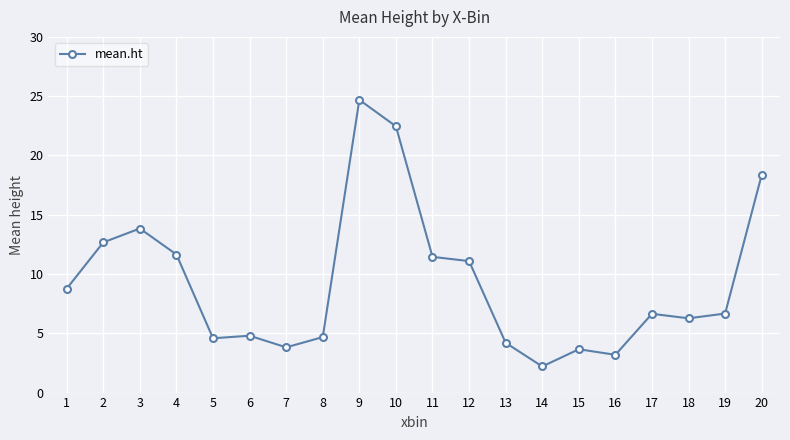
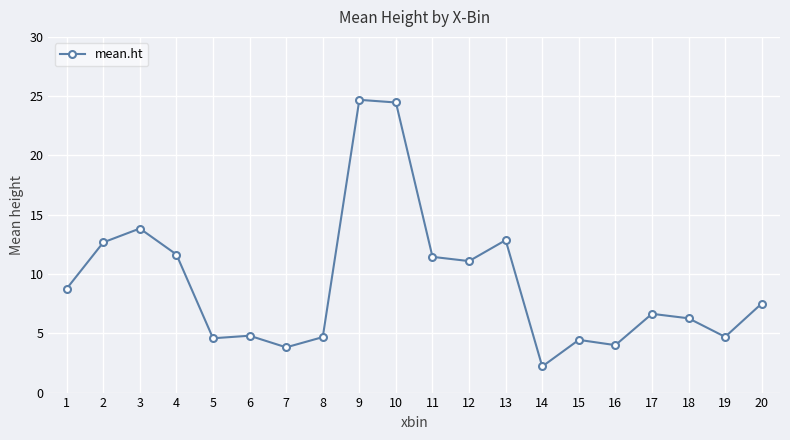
10: 22.5 -> 24.5
13: 4.2 -> 12.9
15: 3.7 -> 4.4
16: 3.2 -> 4.0
19: 6.7 -> 4.7
20: 18.4 -> 7.5
